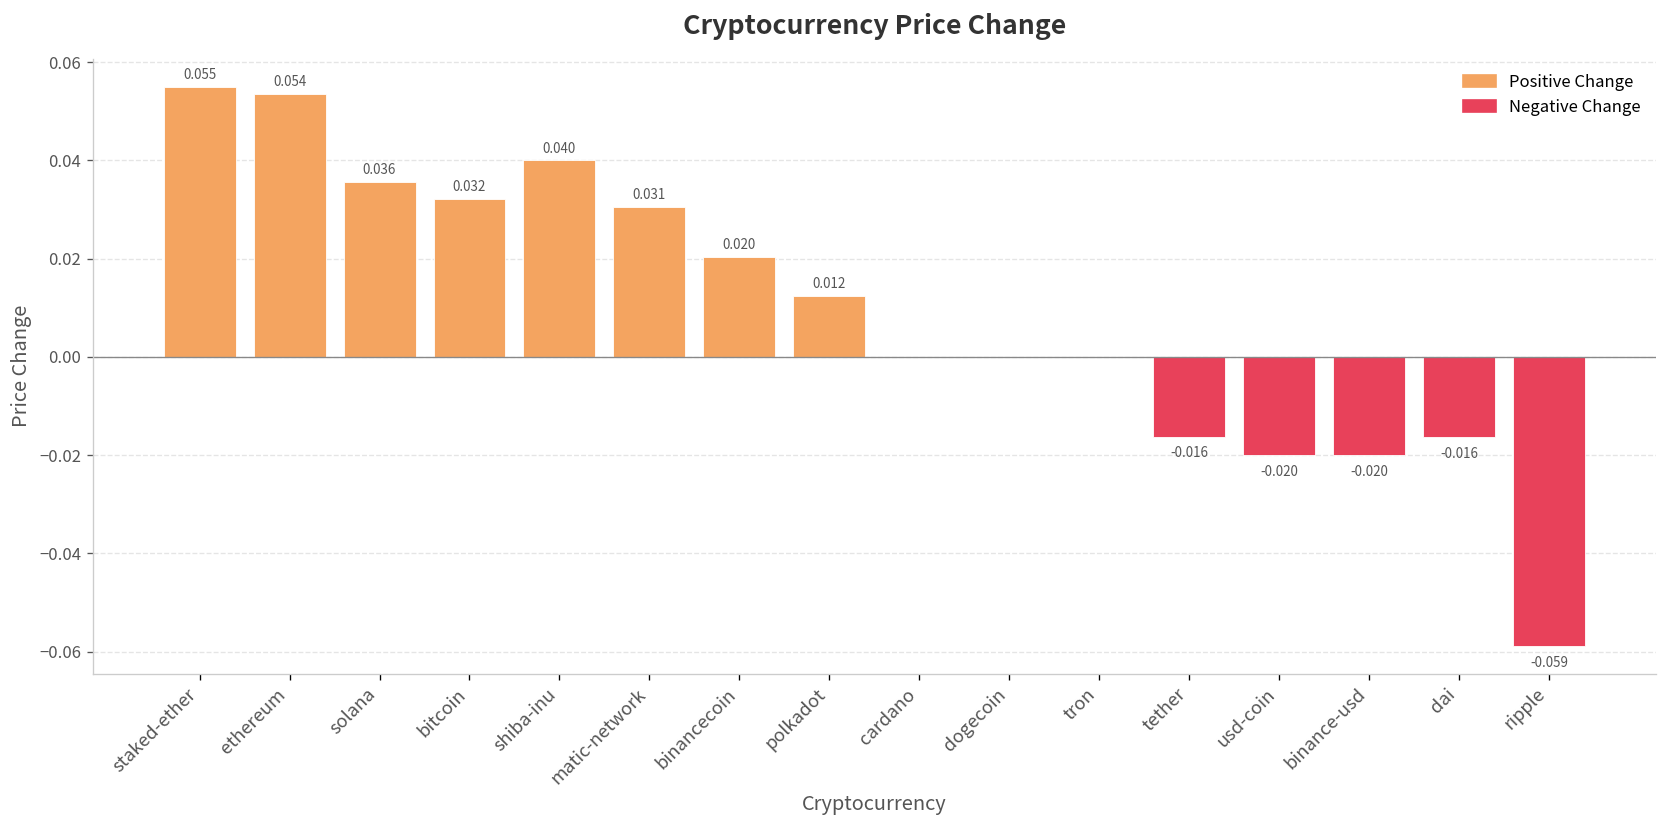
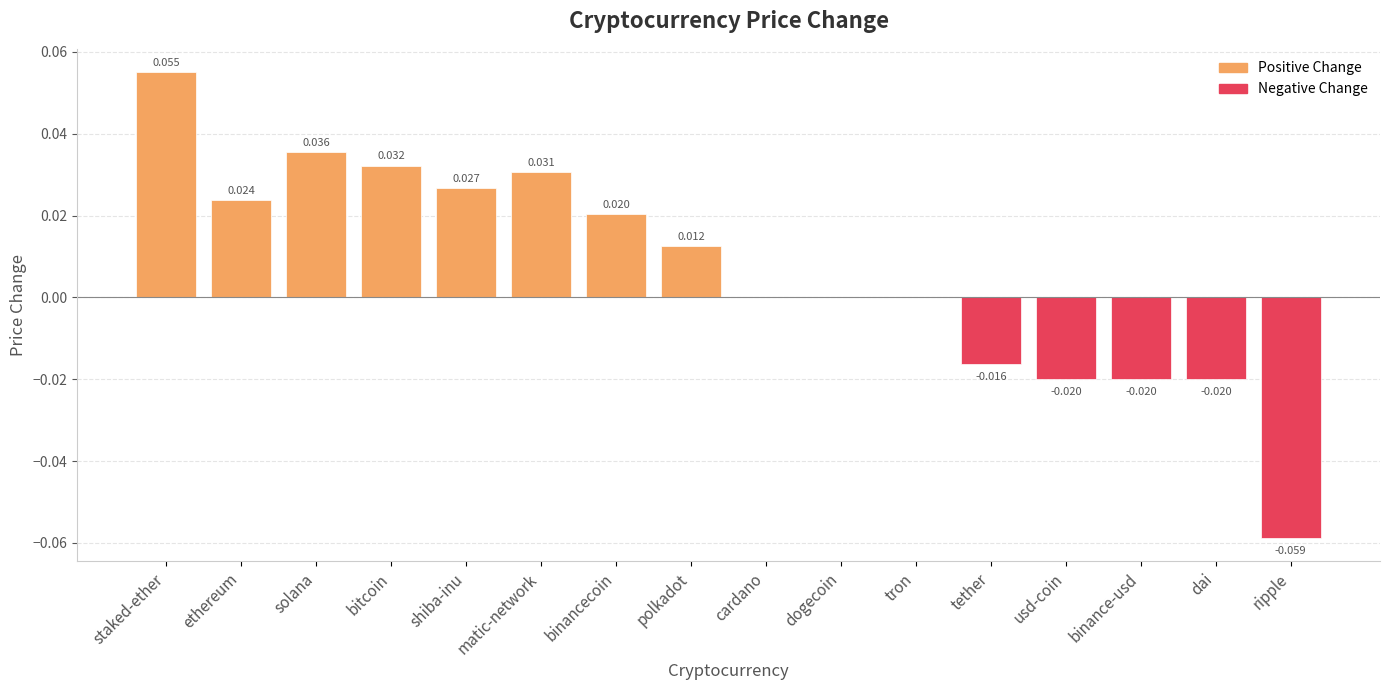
Positive Change, ethereum: 0.054 -> 0.024
Positive Change, shiba-inu: 0.040 -> 0.027
Negative Change, dai: -0.016 -> -0.020
